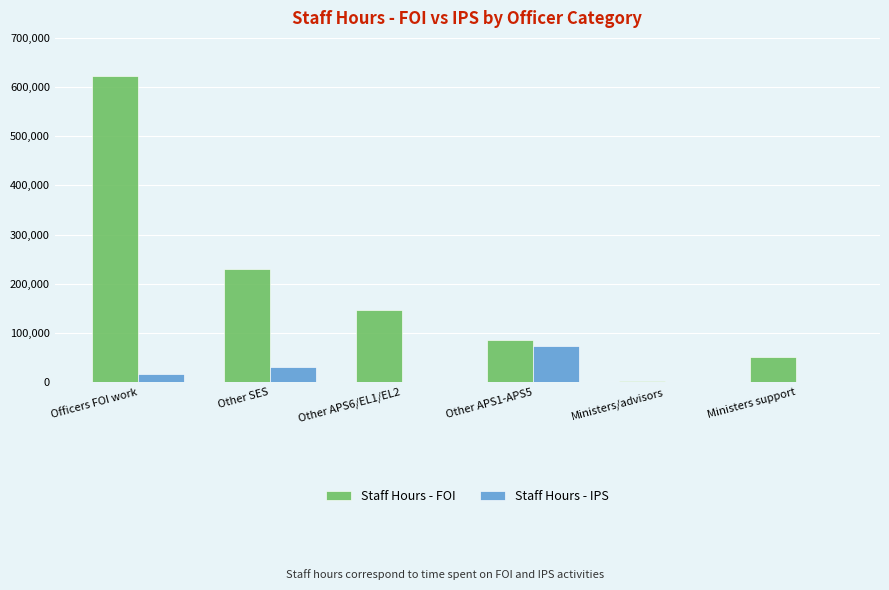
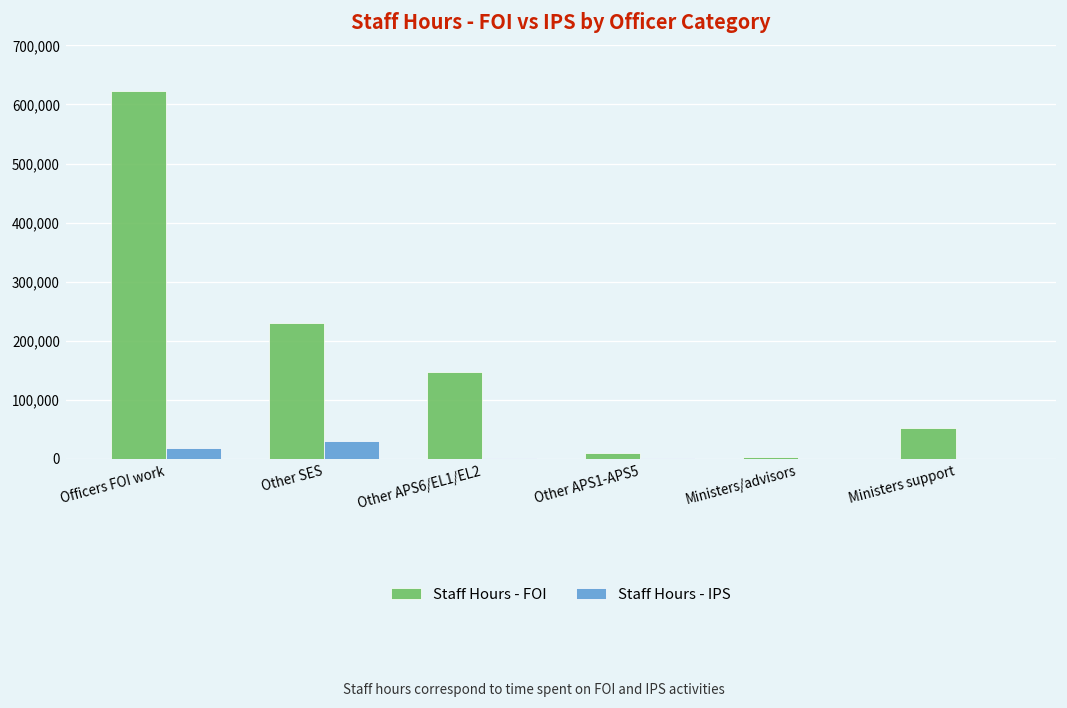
Staff Hours - FOI, Other APS1-APS5: 90,000 -> 10,000
Staff Hours - IPS, Other APS1-APS5: 70,000 -> 0
